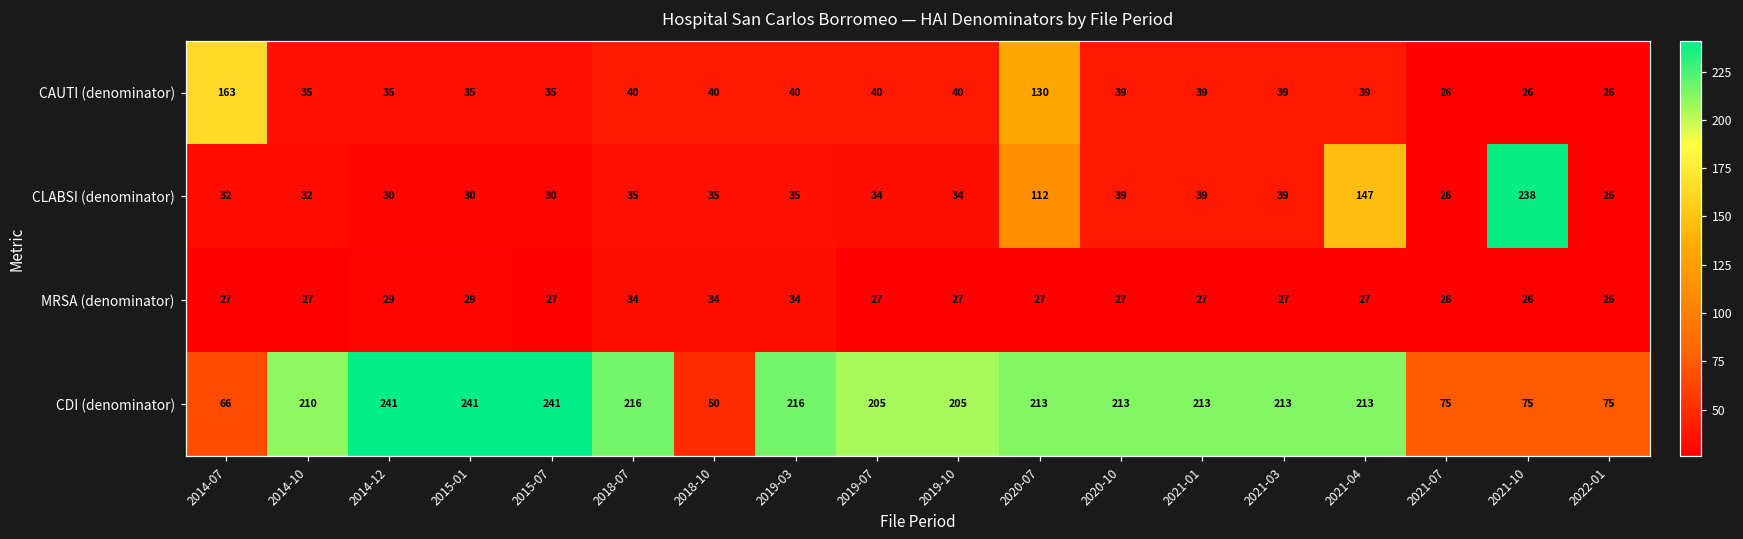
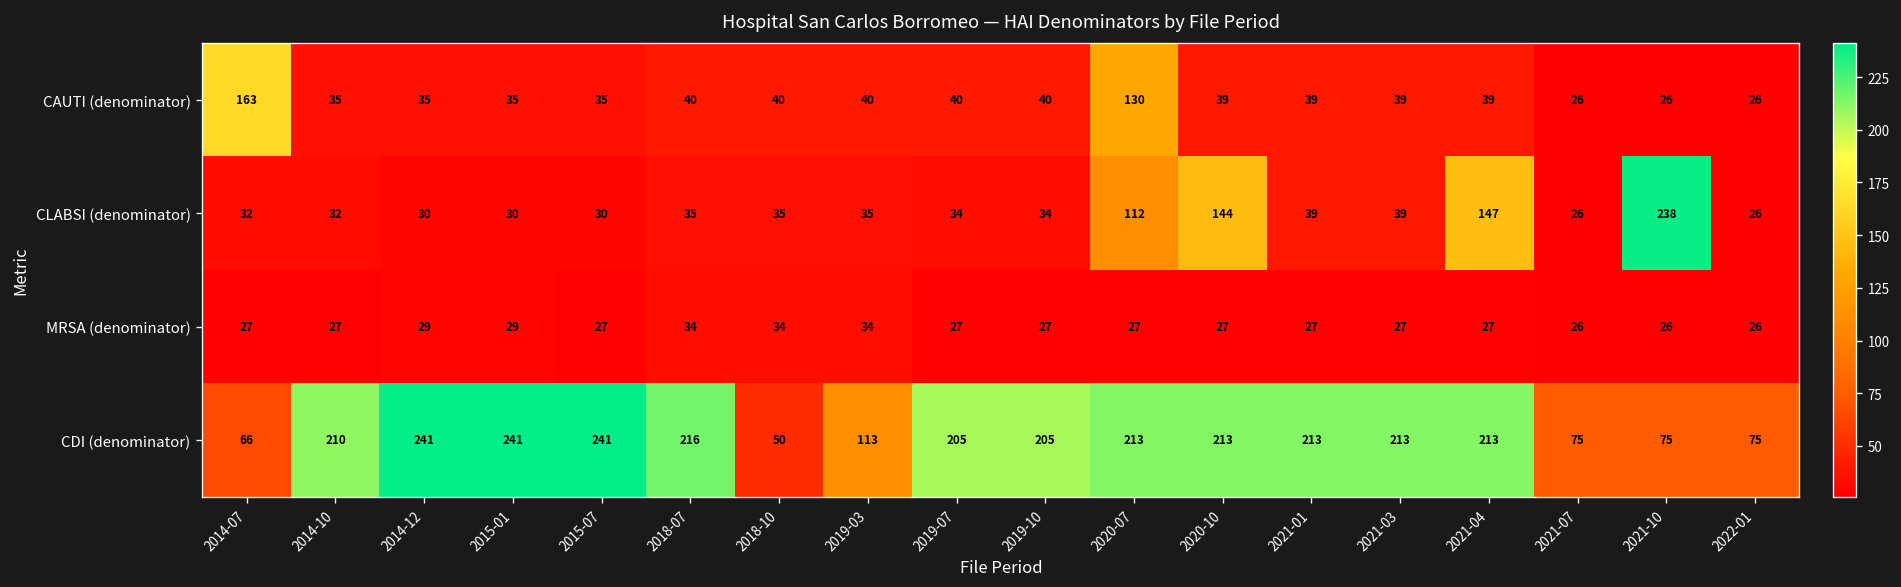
CLABSI (denominator), 2020-10: 39 -> 144
CDI (denominator), 2019-03: 216 -> 113
